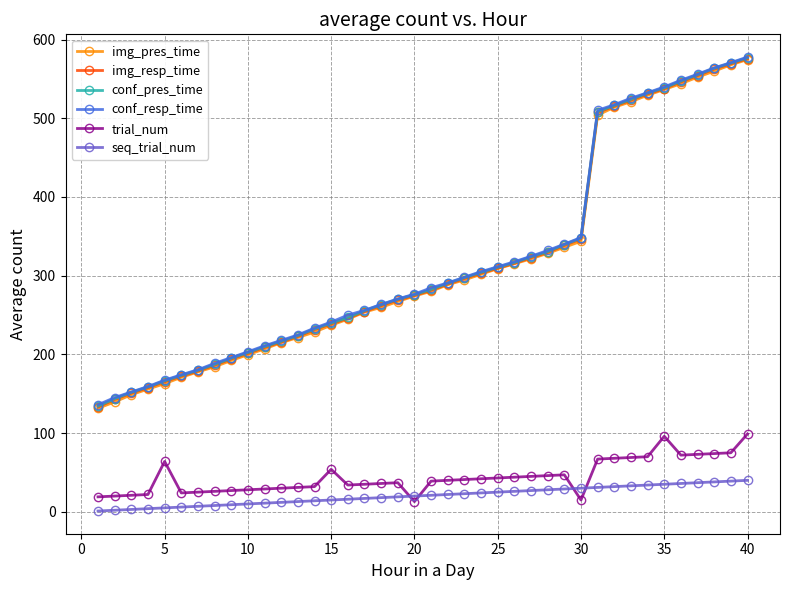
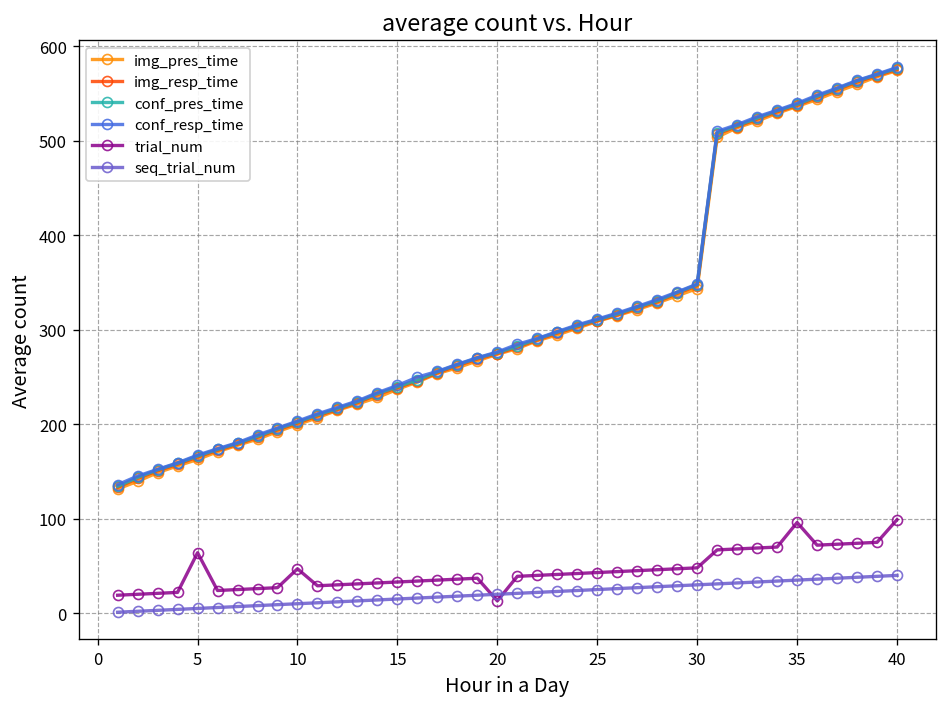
trial_num, 10: 30 -> 50
trial_num, 15: 50 -> 30
trial_num, 30: 20 -> 50
